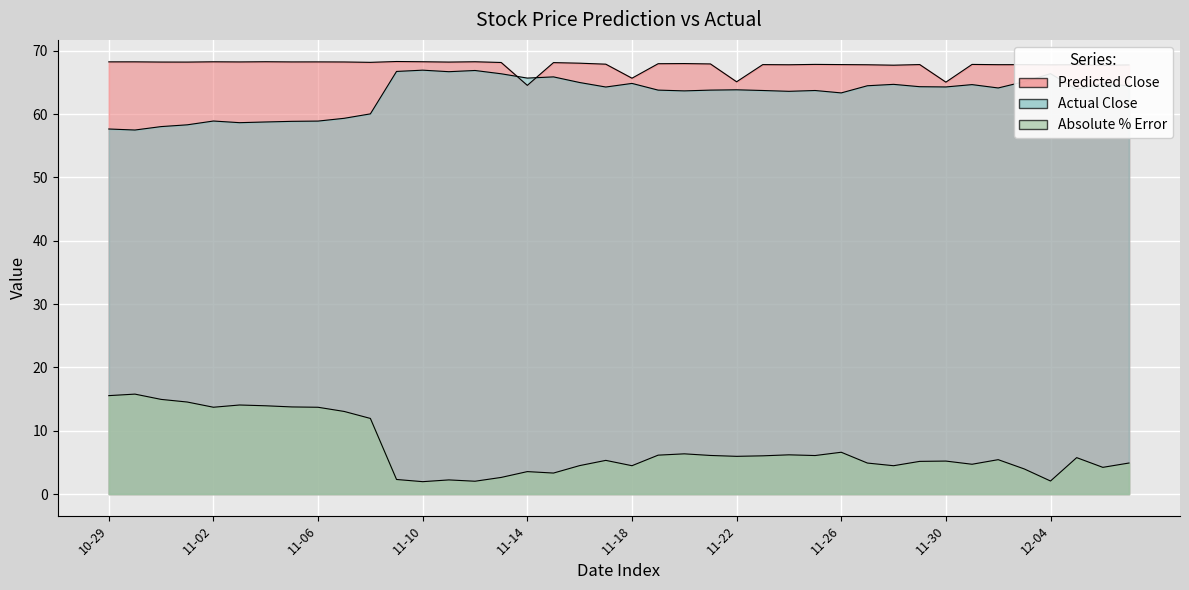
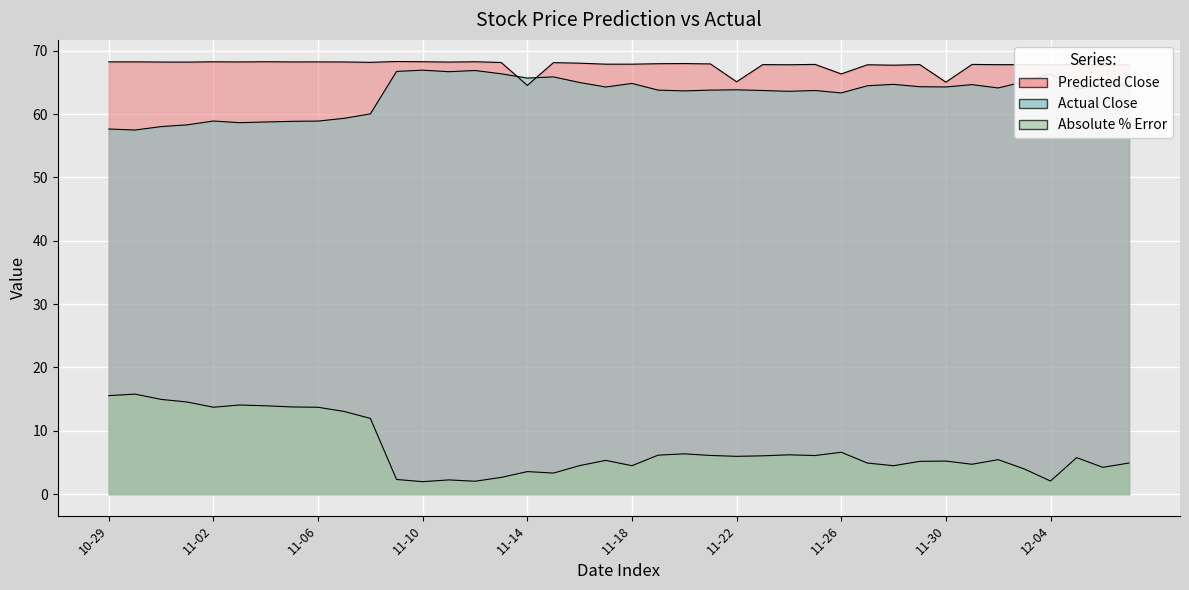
Predicted Close, 11-18: 66 -> 68
Predicted Close, 11-26: 68 -> 66
